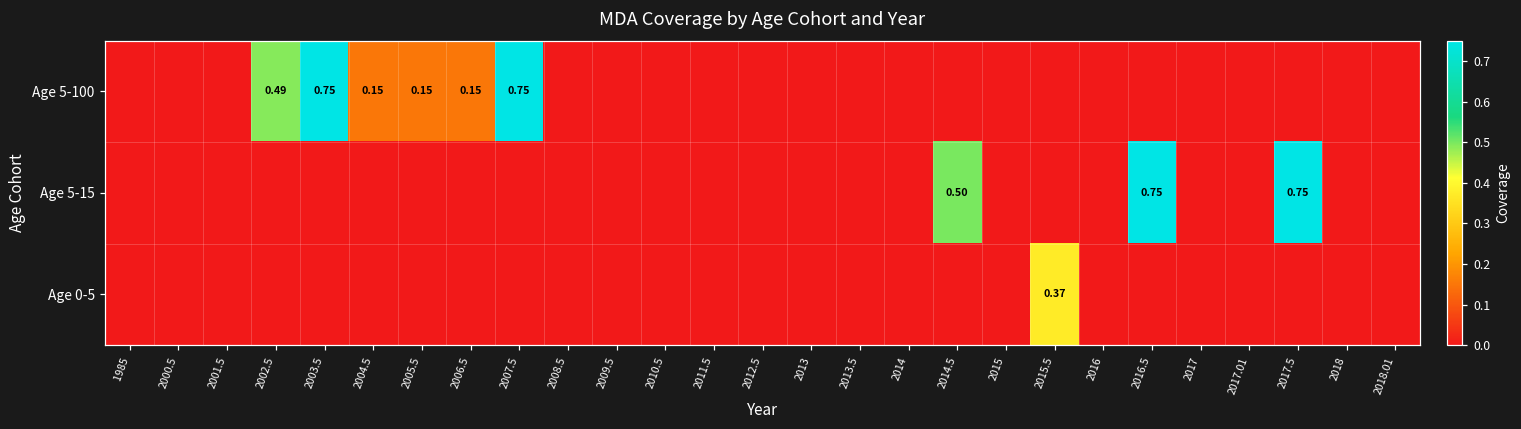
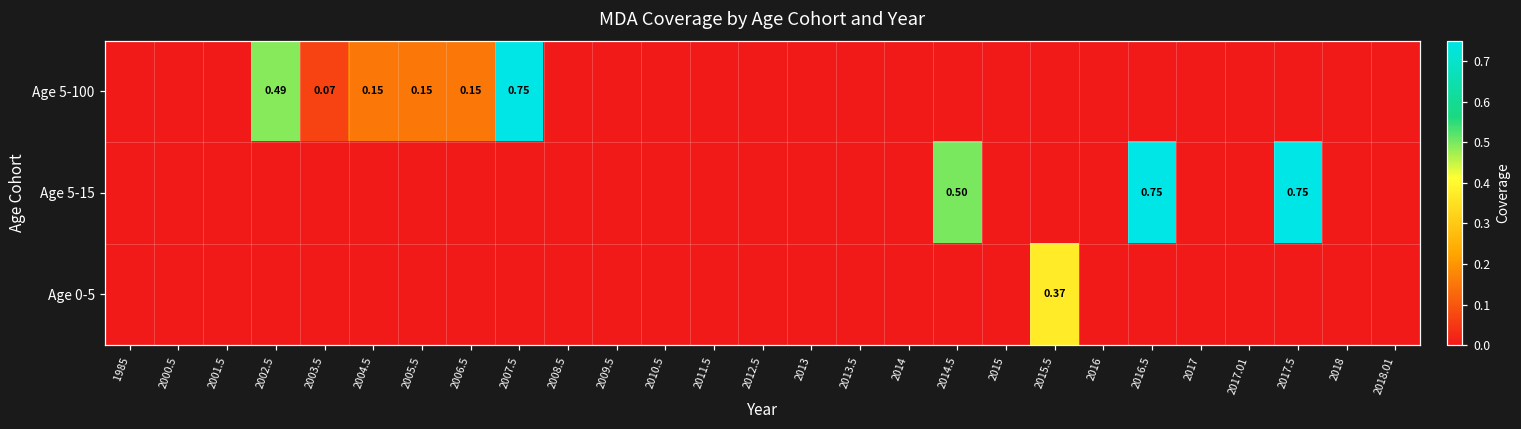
Age 5-100, 2003.5: 0.75 -> 0.07
